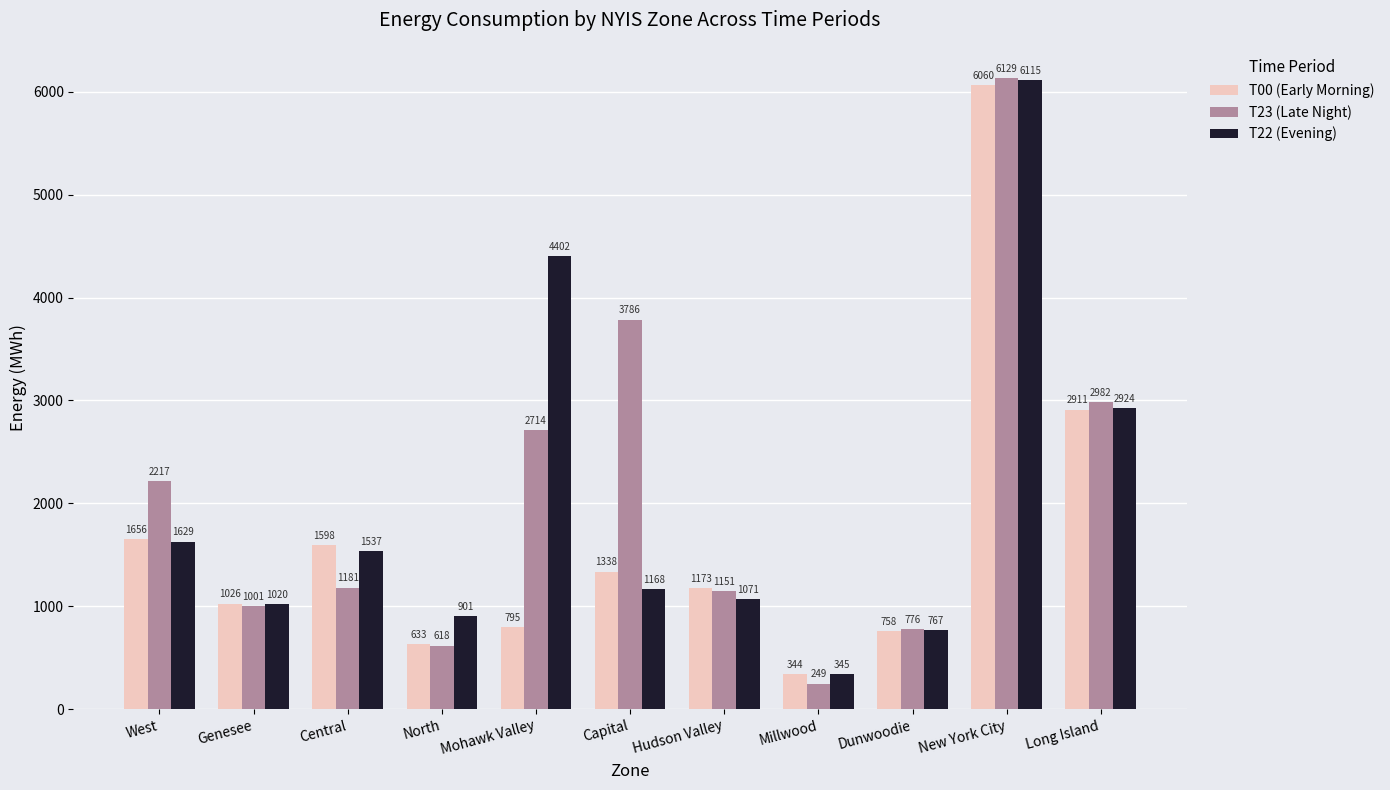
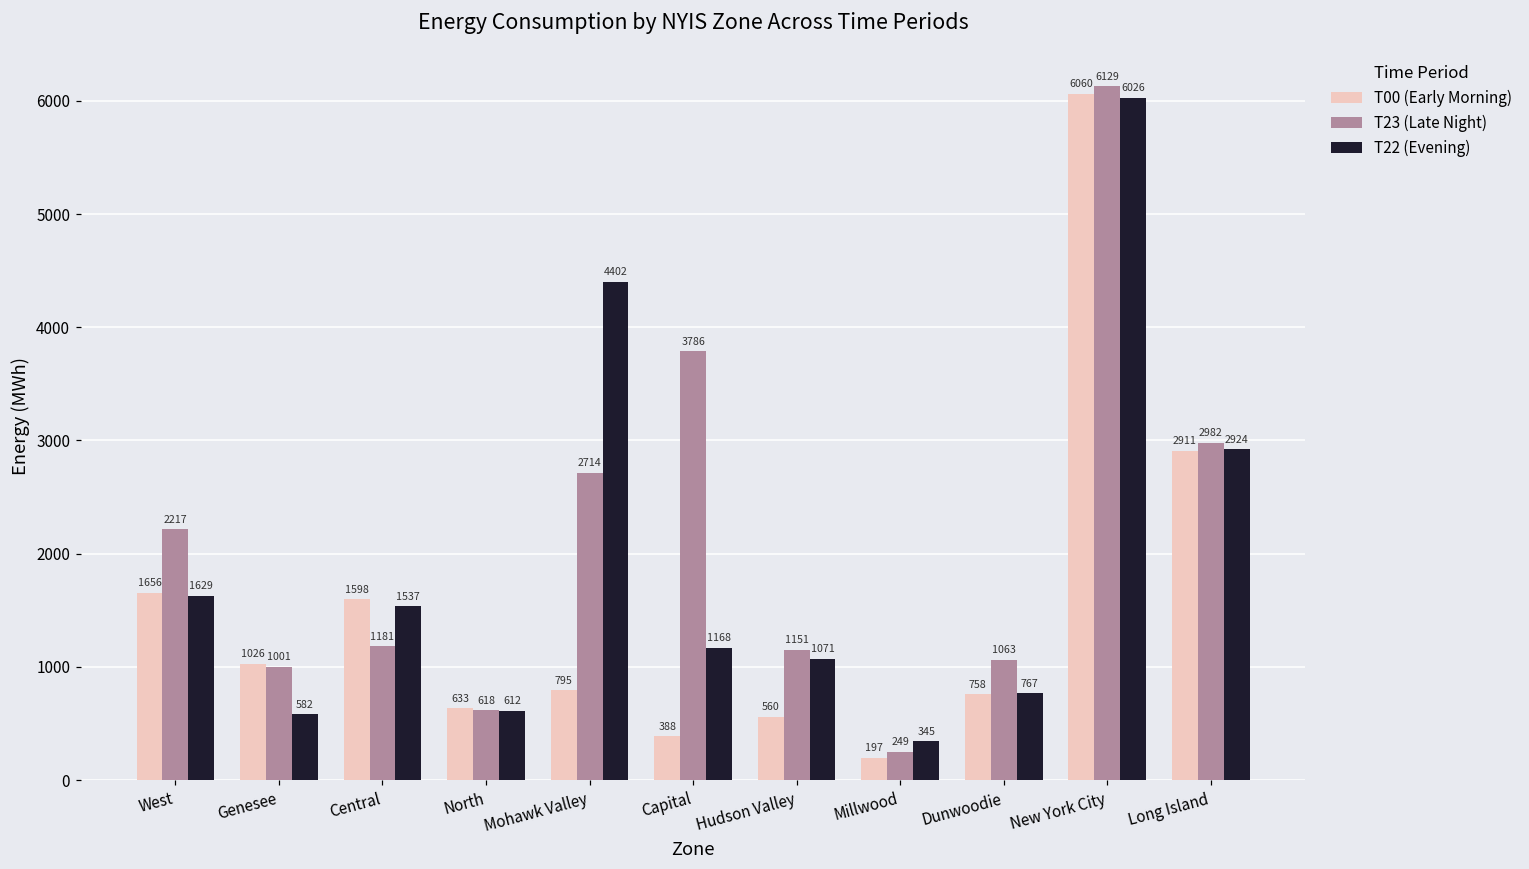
T22 (Evening), Genesee: 1020 -> 582
T22 (Evening), North: 901 -> 612
T00 (Early Morning), Capital: 1338 -> 388
T00 (Early Morning), Hudson Valley: 1173 -> 560
T00 (Early Morning), Millwood: 344 -> 197
T23 (Late Night), Dunwoodie: 776 -> 1063
T22 (Evening), New York City: 6115 -> 6026
